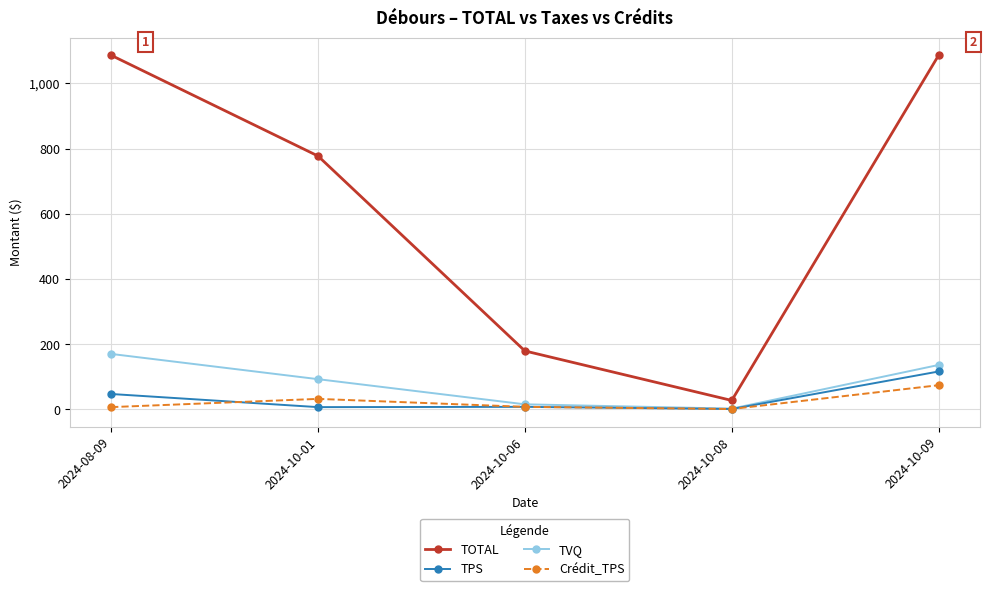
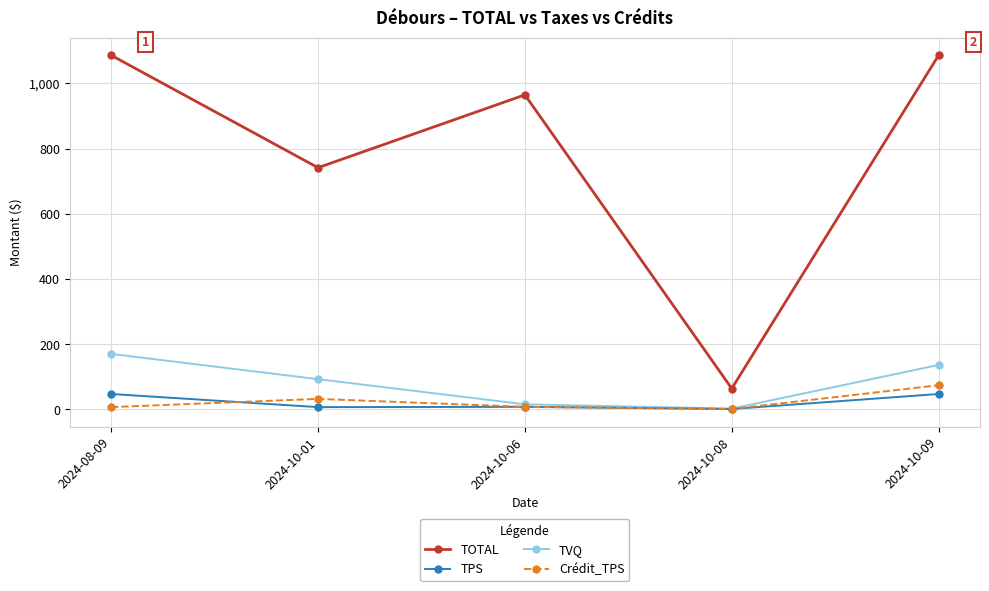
TOTAL, 2024-10-01: 780 -> 740
TOTAL, 2024-10-06: 180 -> 970
TOTAL, 2024-10-08: 30 -> 60
TPS, 2024-10-09: 120 -> 50
